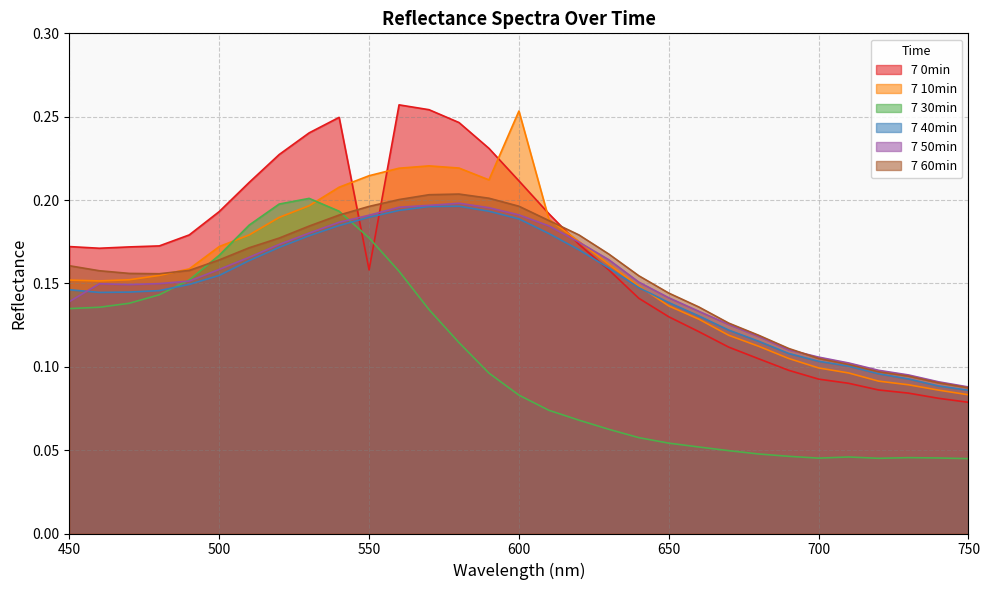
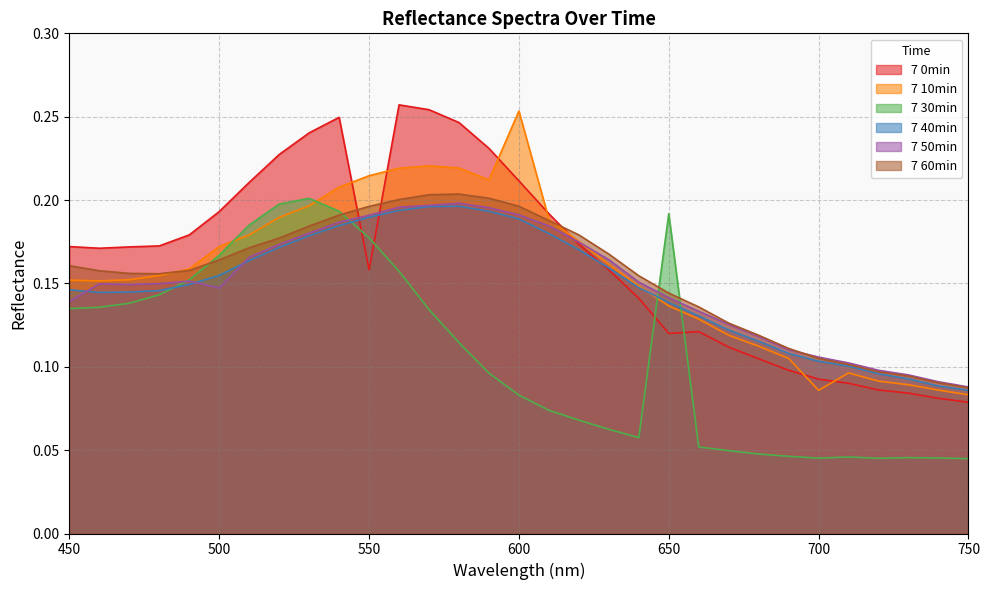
7 50min, 500: 0.158 -> 0.147
7 0min, 650: 0.13 -> 0.12
7 30min, 650: 0.054 -> 0.192
7 10min, 700: 0.099 -> 0.086
